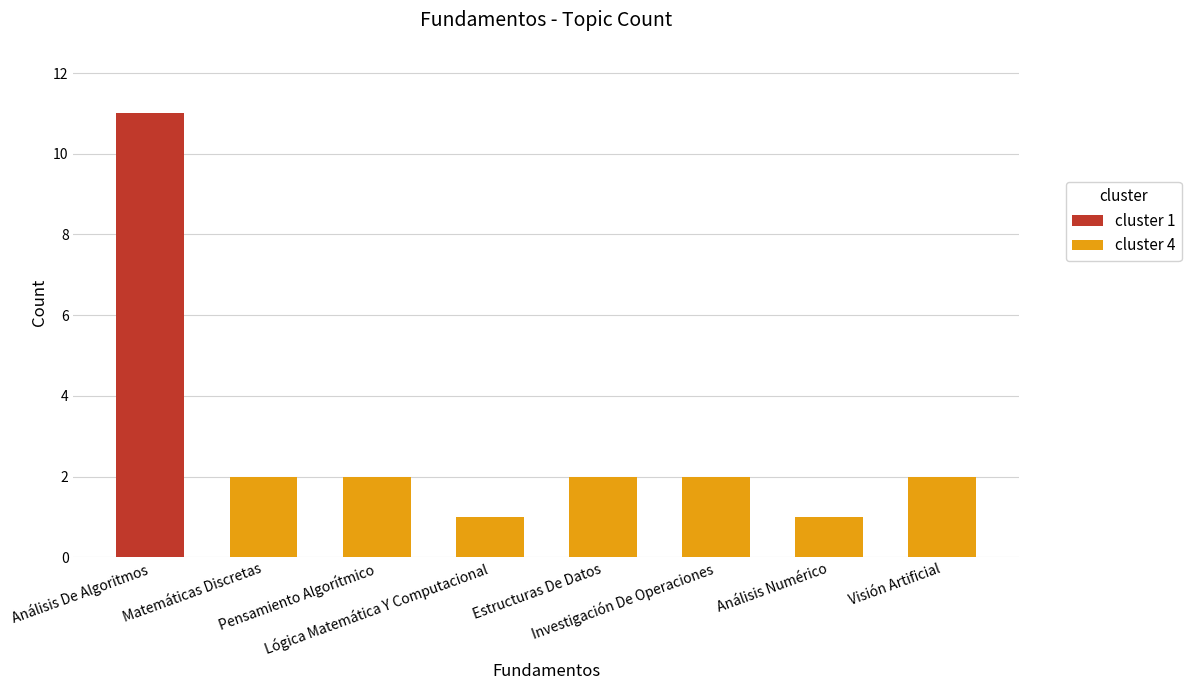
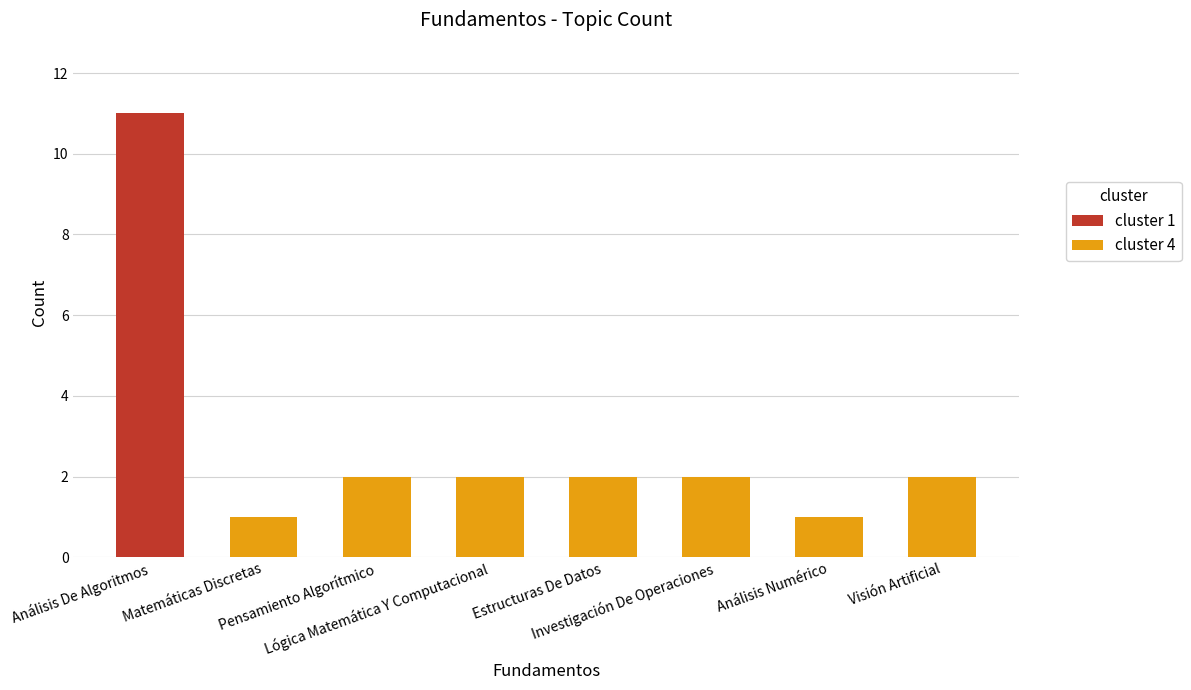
cluster 4, Matemáticas Discretas: 2 -> 1
cluster 4, Lógica Matemática Y Computacional: 1 -> 2
